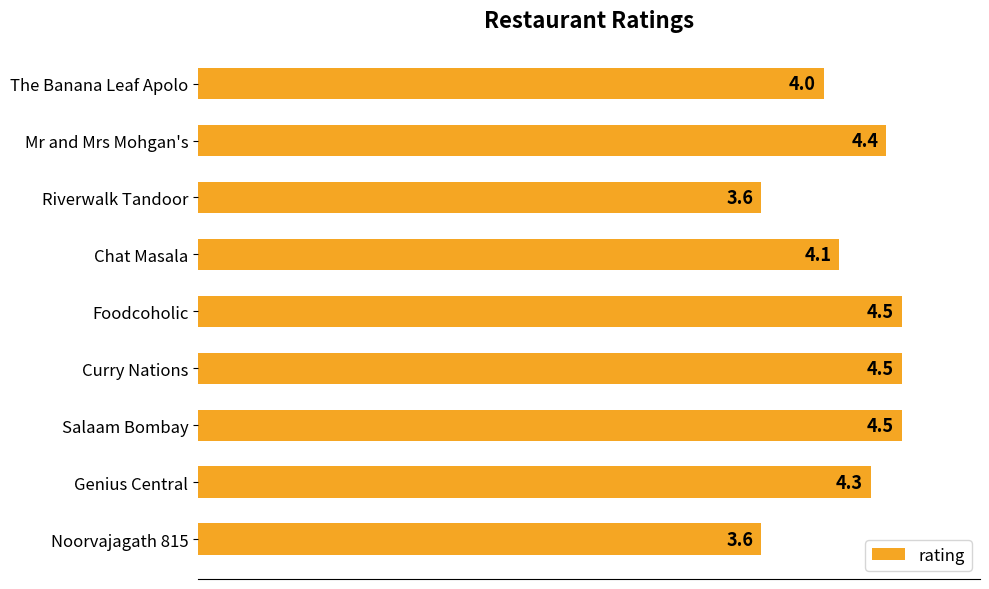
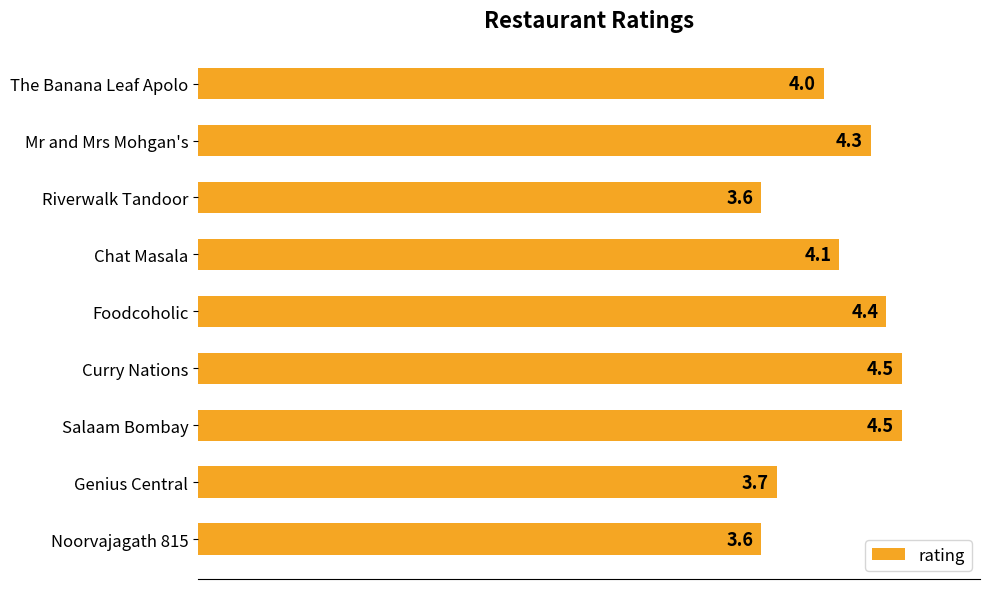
Mr and Mrs Mohgan's: 4.4 -> 4.3
Foodcoholic: 4.5 -> 4.4
Genius Central: 4.3 -> 3.7
